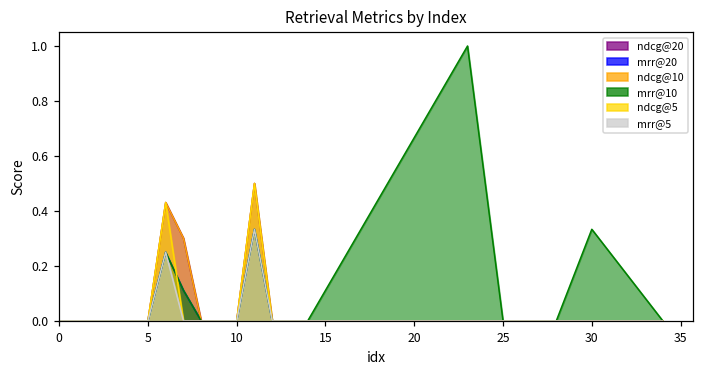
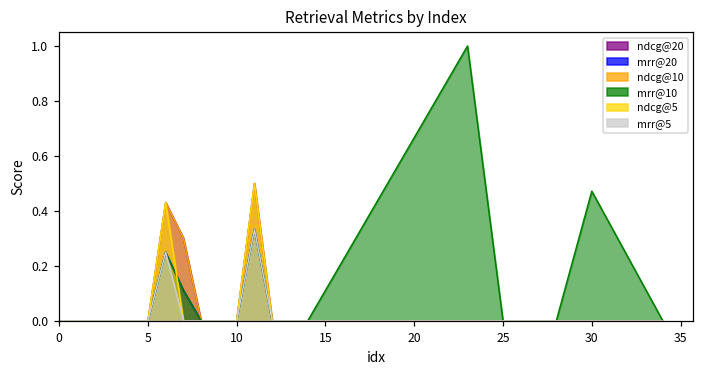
mrr@10, 30: 0.33 -> 0.47
